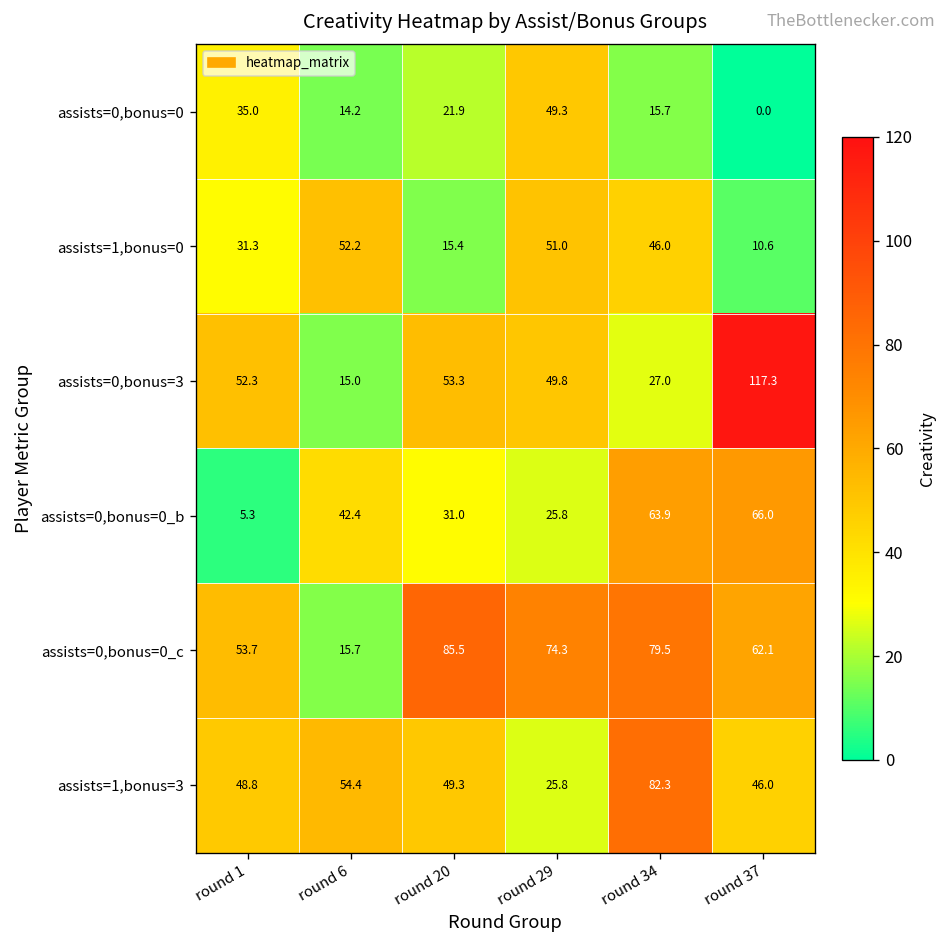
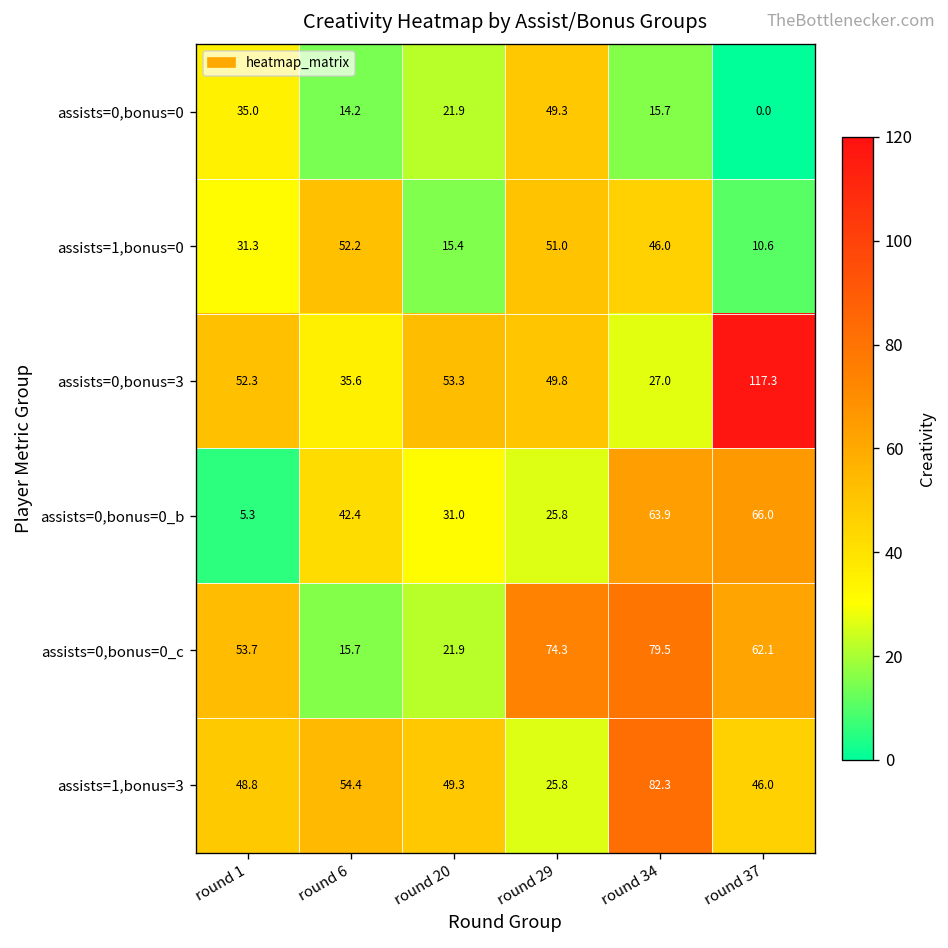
assists=0,bonus=3, round 6: 15.0 -> 35.6
assists=0,bonus=0_c, round 20: 85.5 -> 21.9
